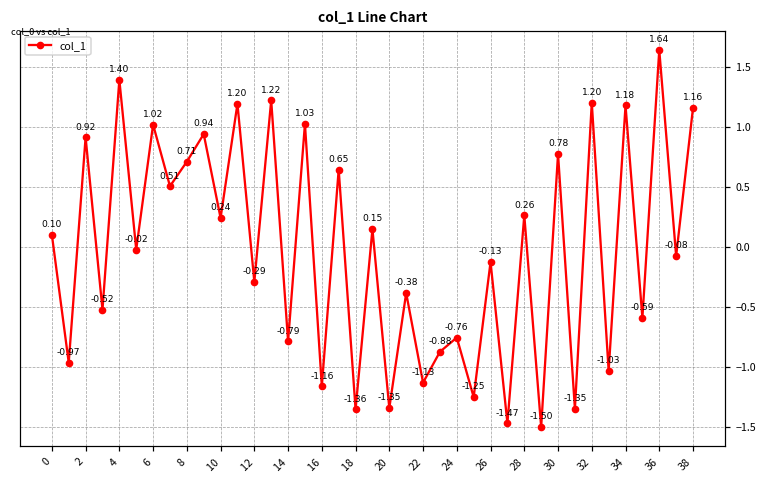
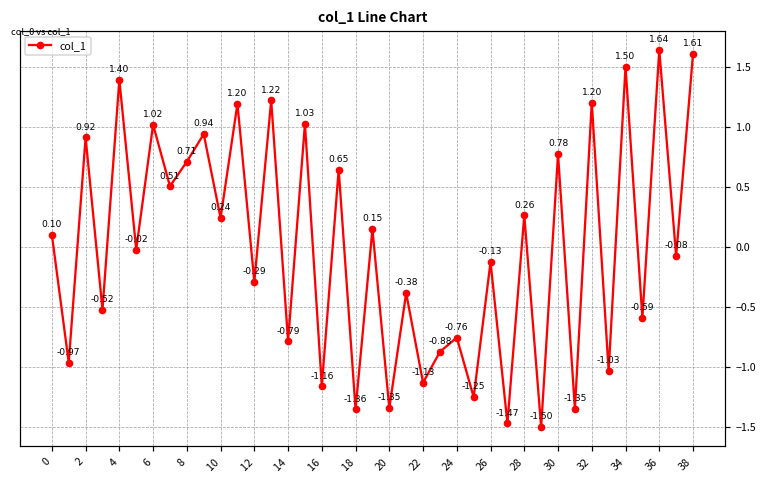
34: 1.18 -> 1.50
38: 1.16 -> 1.61
